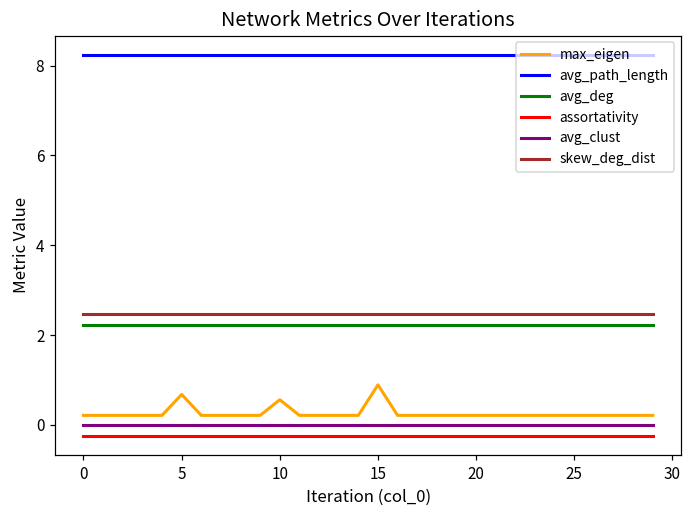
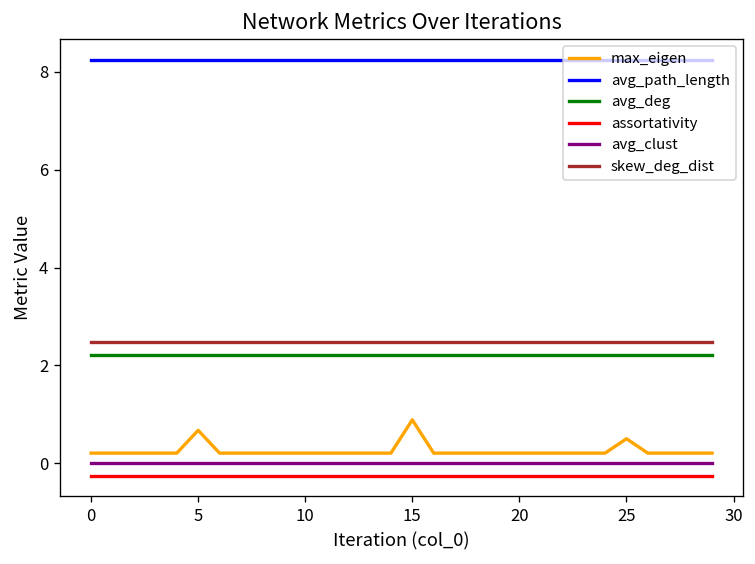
max_eigen, 10: 0.6 -> 0.2
max_eigen, 25: 0.2 -> 0.5
